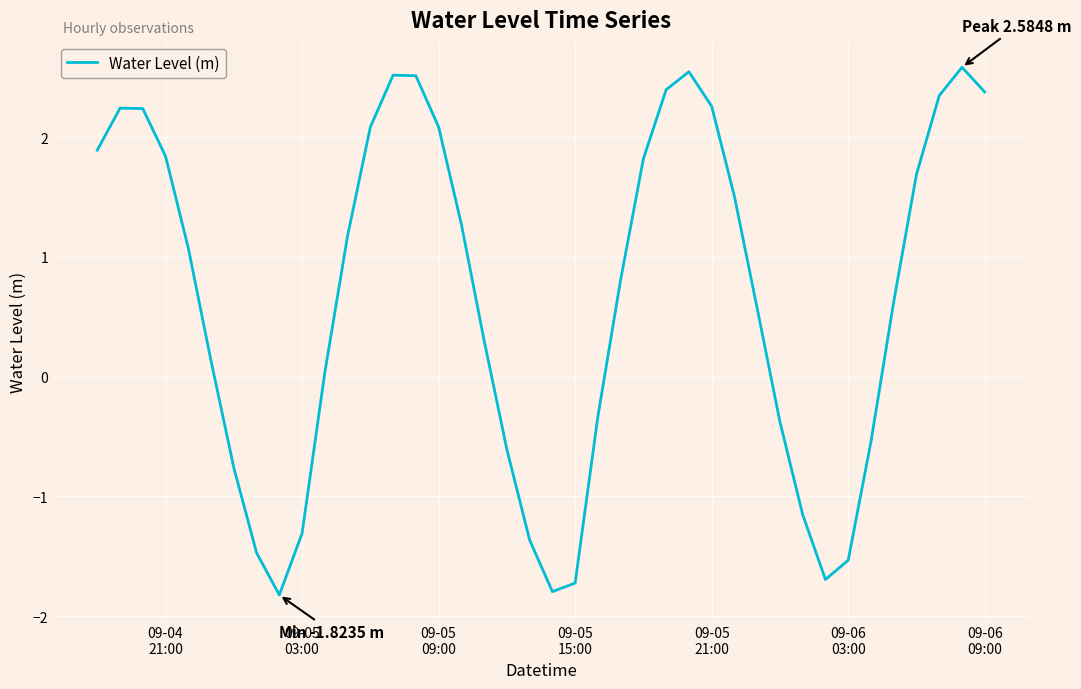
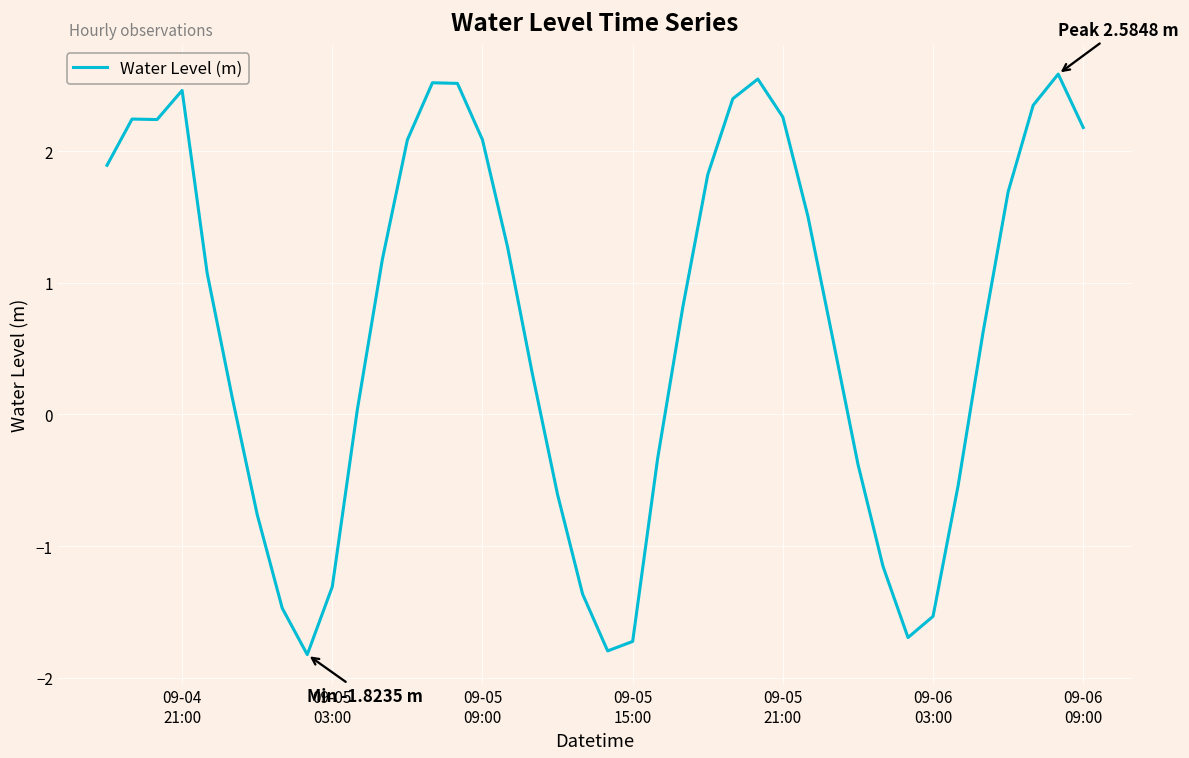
09-04 21:00: 1.84 -> 2.46
09-06 09:00: 2.38 -> 2.18
